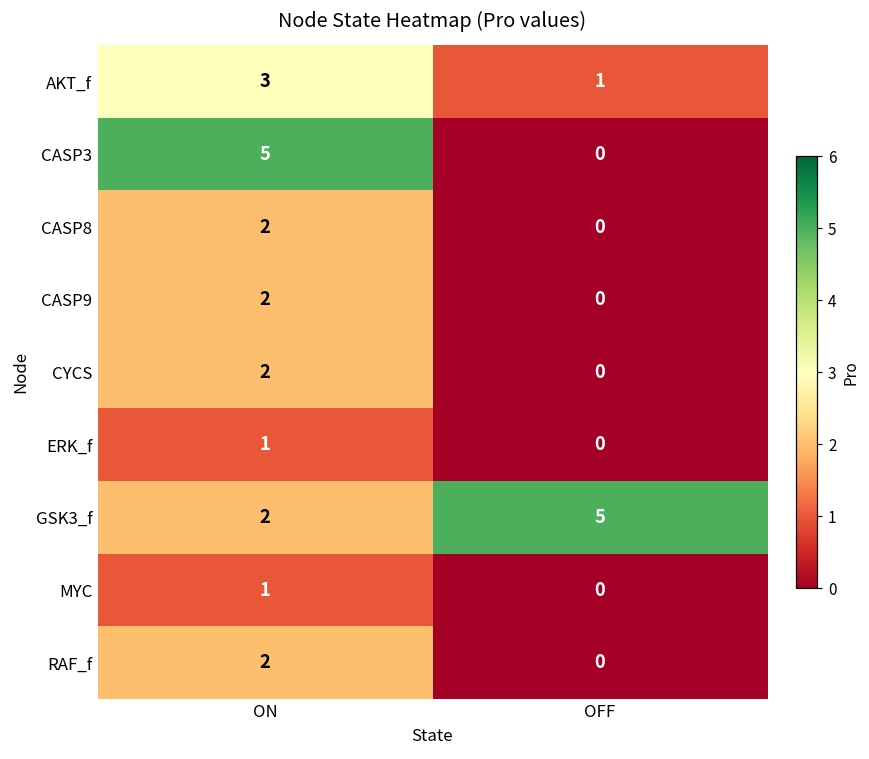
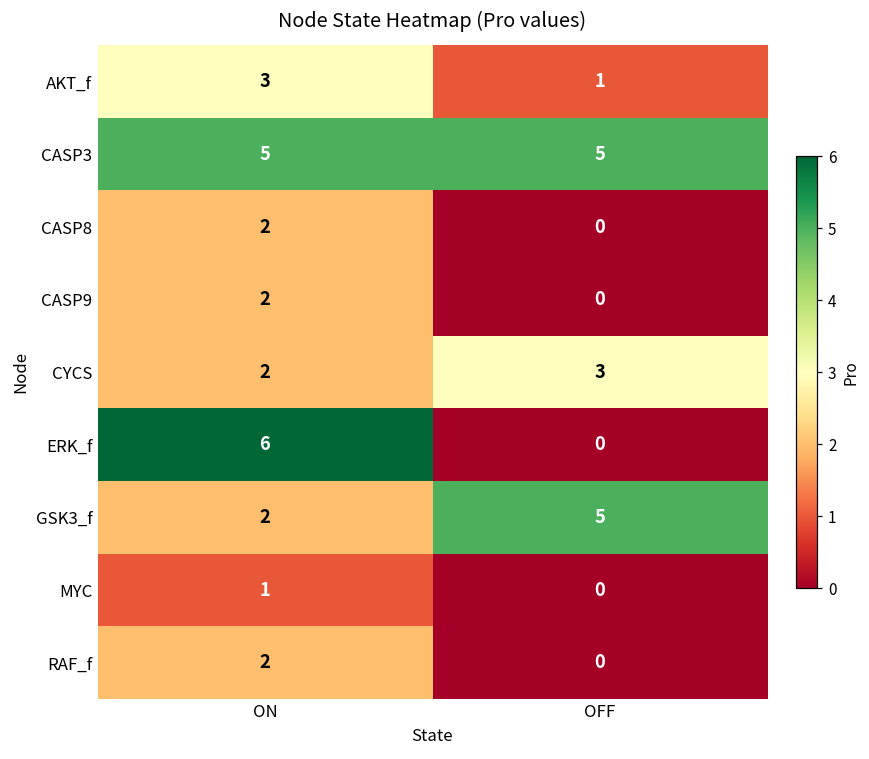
CASP3, OFF: 0 -> 5
CYCS, OFF: 0 -> 3
ERK_f, ON: 1 -> 6
